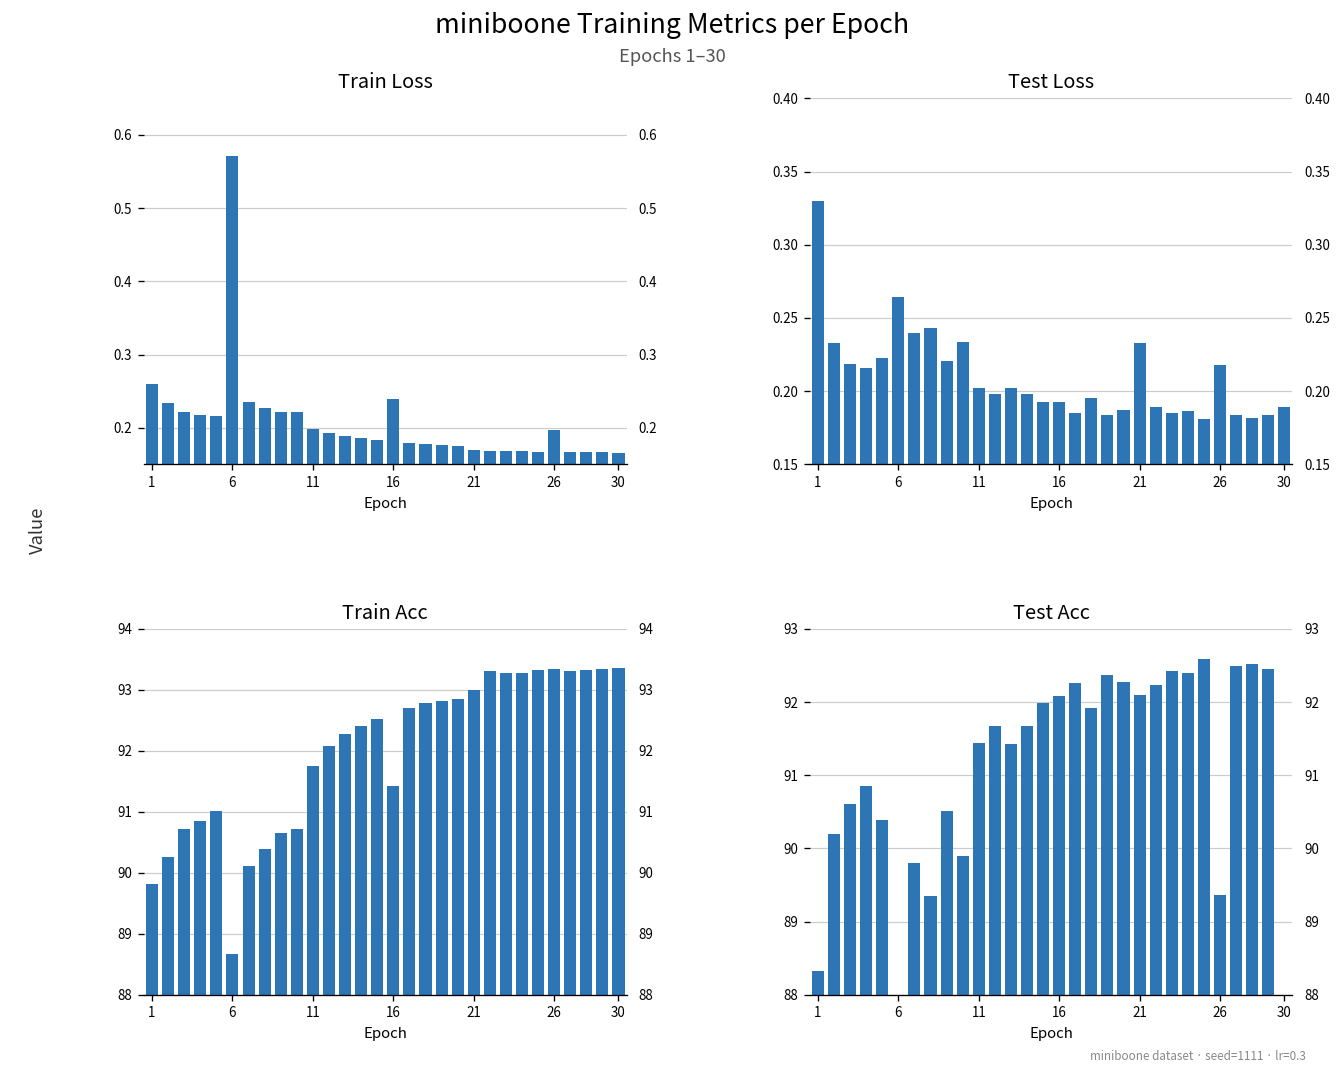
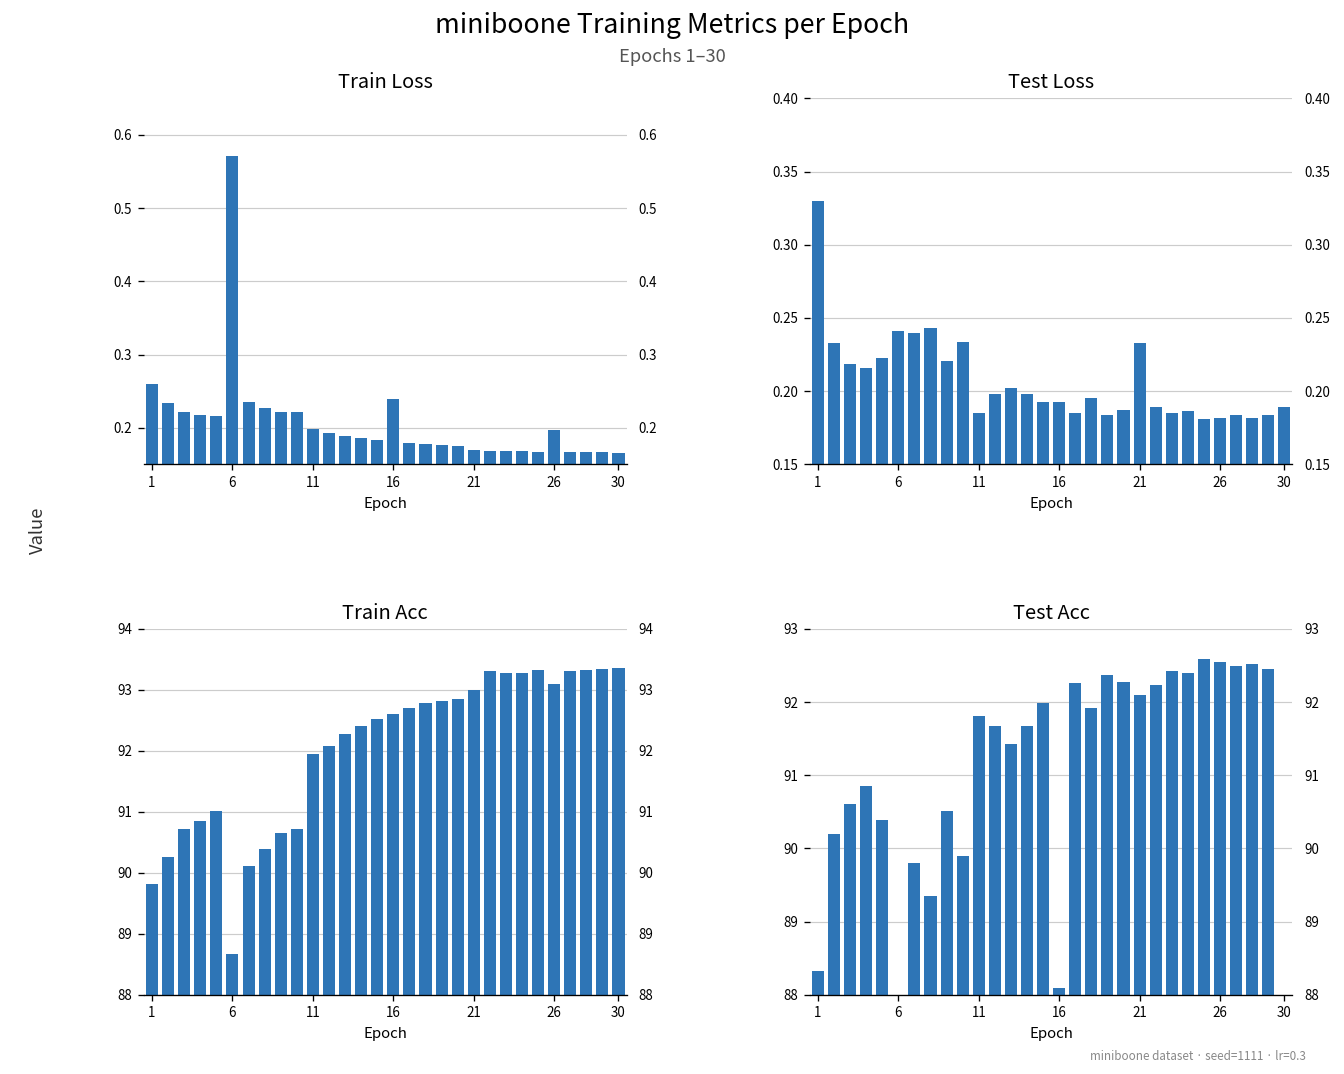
Test Loss, 6: 0.264 -> 0.241
Test Loss, 11: 0.202 -> 0.185
Test Loss, 26: 0.218 -> 0.182
Train Acc, 11: 91.8 -> 91.9
Train Acc, 16: 91.4 -> 92.6
Train Acc, 26: 93.3 -> 93.1
Test Acc, 11: 91.4 -> 91.8
Test Acc, 16: 92.1 -> 88.1
Test Acc, 26: 89.4 -> 92.5
